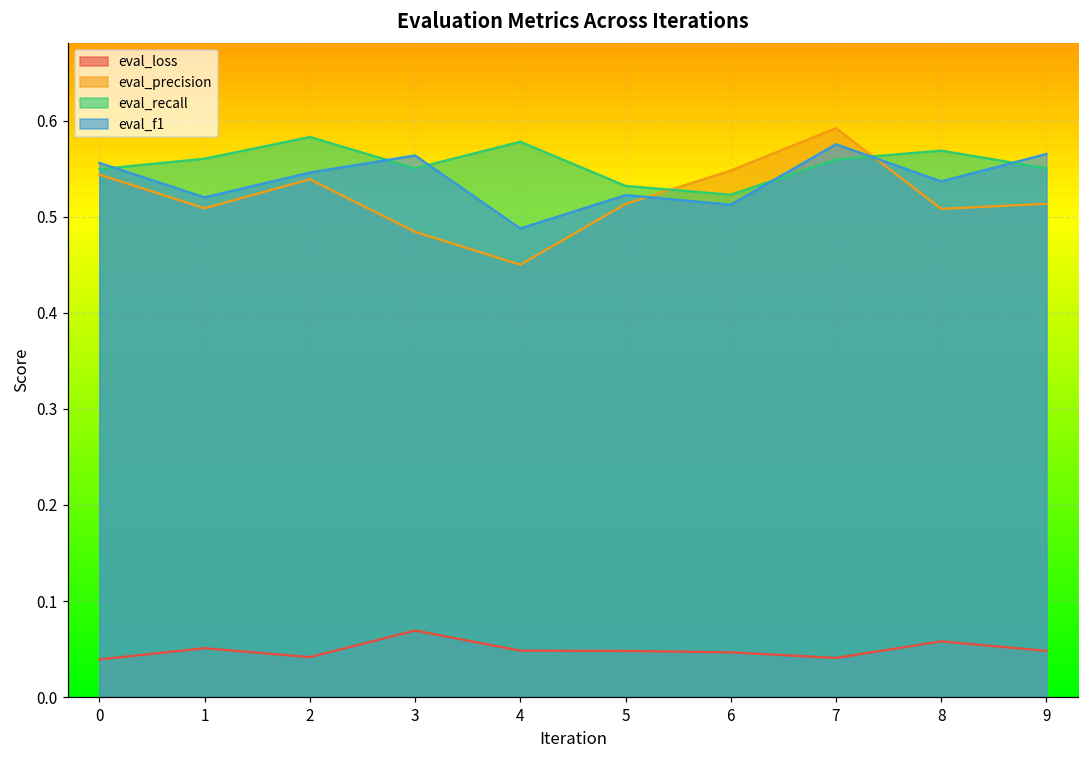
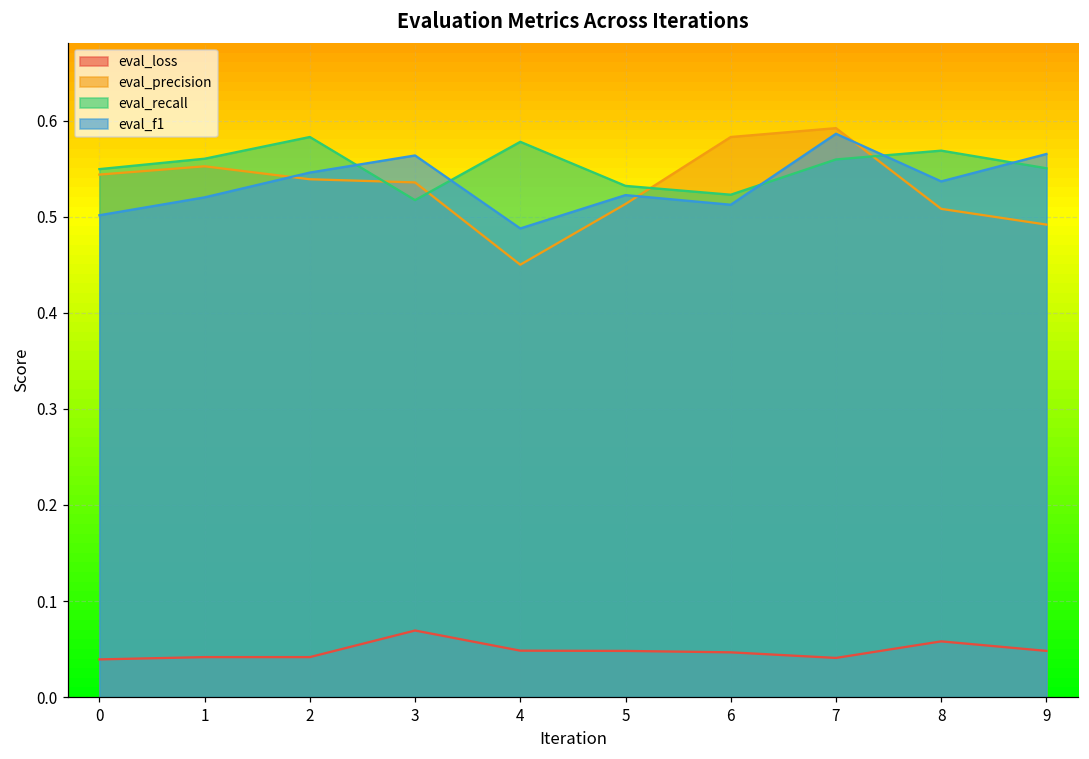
eval_f1, 0: 0.56 -> 0.50
eval_loss, 1: 0.05 -> 0.04
eval_precision, 1: 0.51 -> 0.55
eval_precision, 3: 0.48 -> 0.54
eval_recall, 3: 0.55 -> 0.52
eval_precision, 6: 0.55 -> 0.58
eval_f1, 7: 0.58 -> 0.59
eval_precision, 9: 0.51 -> 0.49
